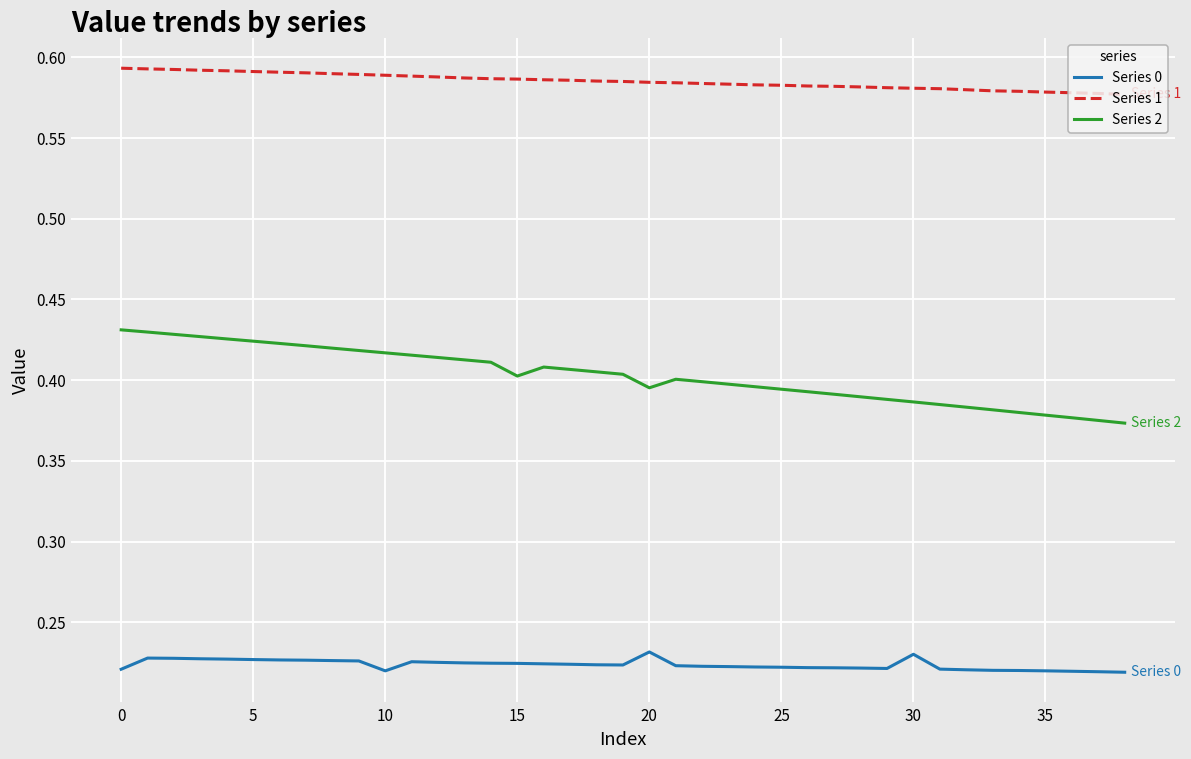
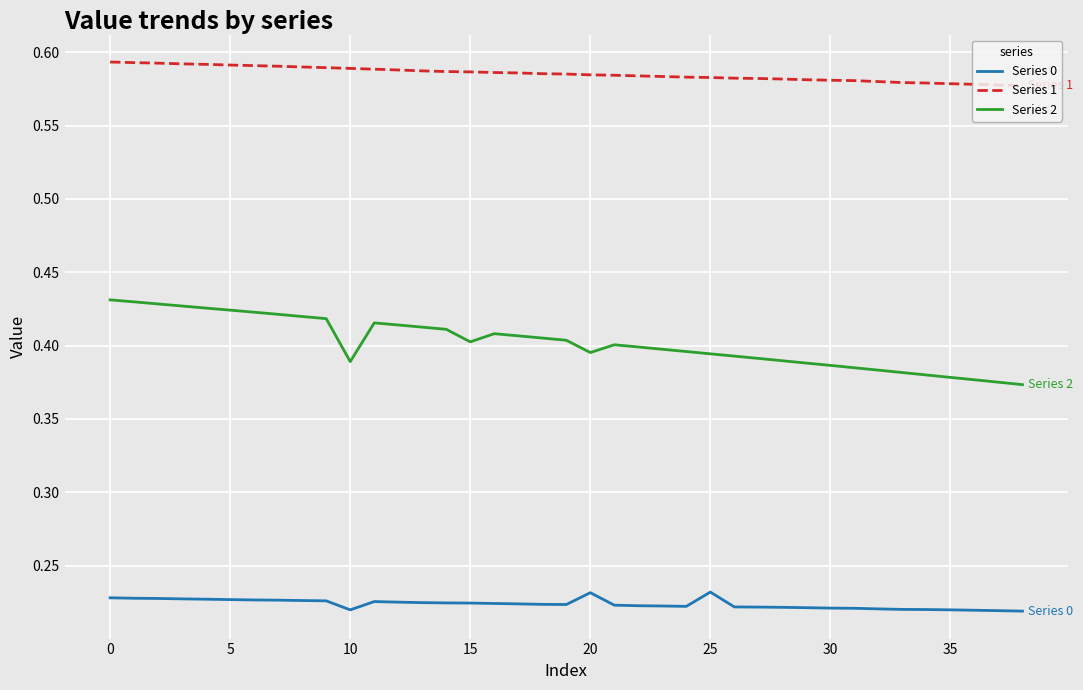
Series 0, 0: 0.221 -> 0.228
Series 2, 10: 0.417 -> 0.389
Series 0, 25: 0.222 -> 0.232
Series 0, 30: 0.230 -> 0.221
